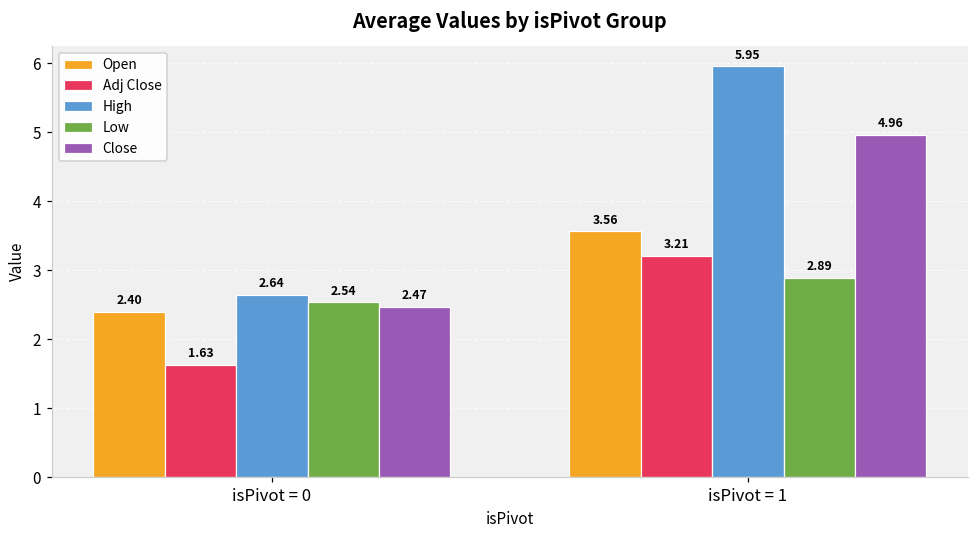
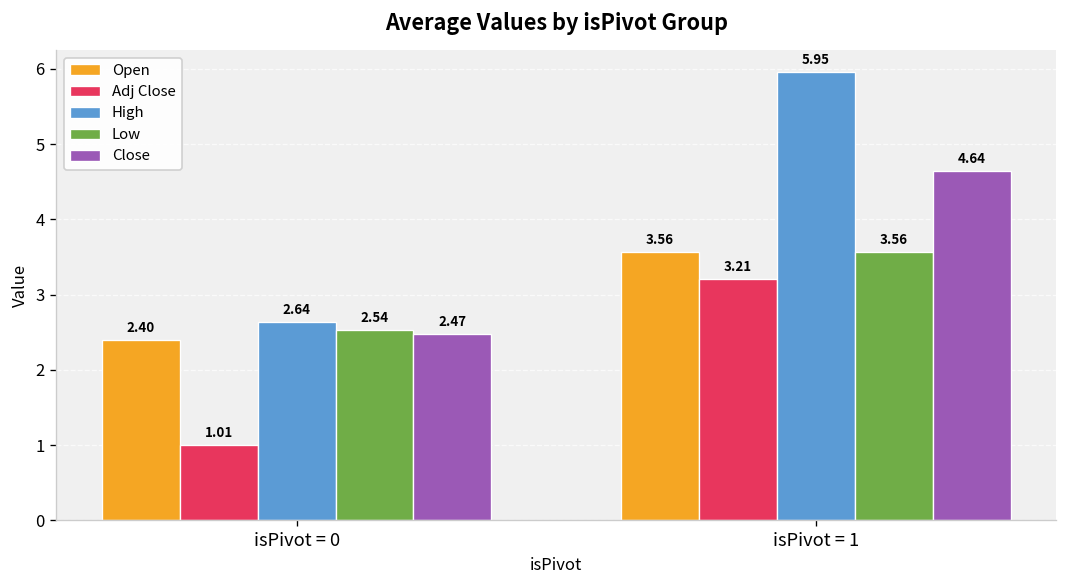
Adj Close, isPivot = 0: 1.63 -> 1.01
Low, isPivot = 1: 2.89 -> 3.56
Close, isPivot = 1: 4.96 -> 4.64
